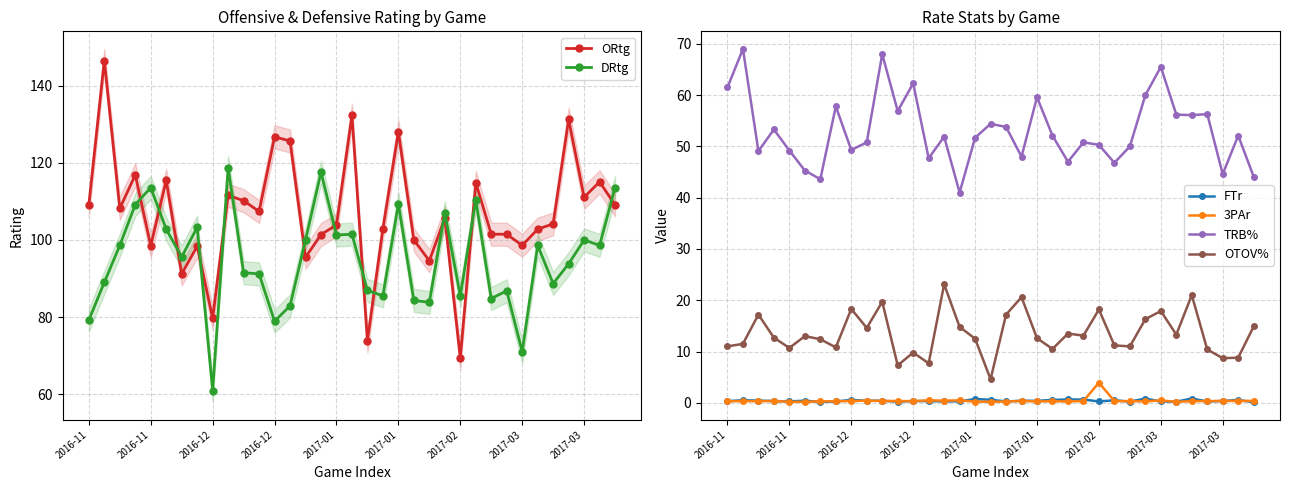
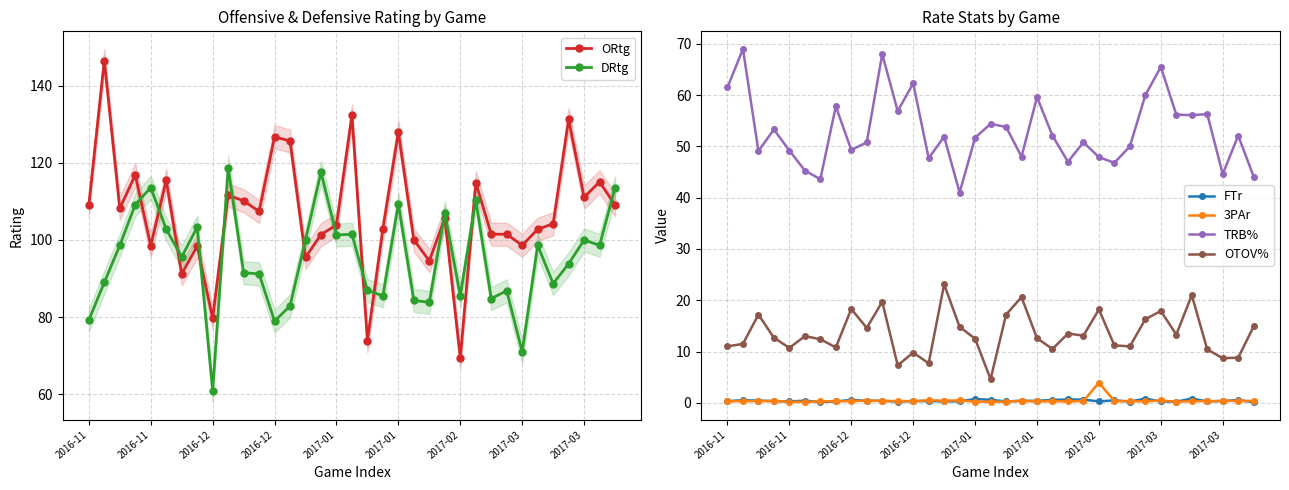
Rate Stats by Game, TRB%, 2017-02: 50 -> 48
